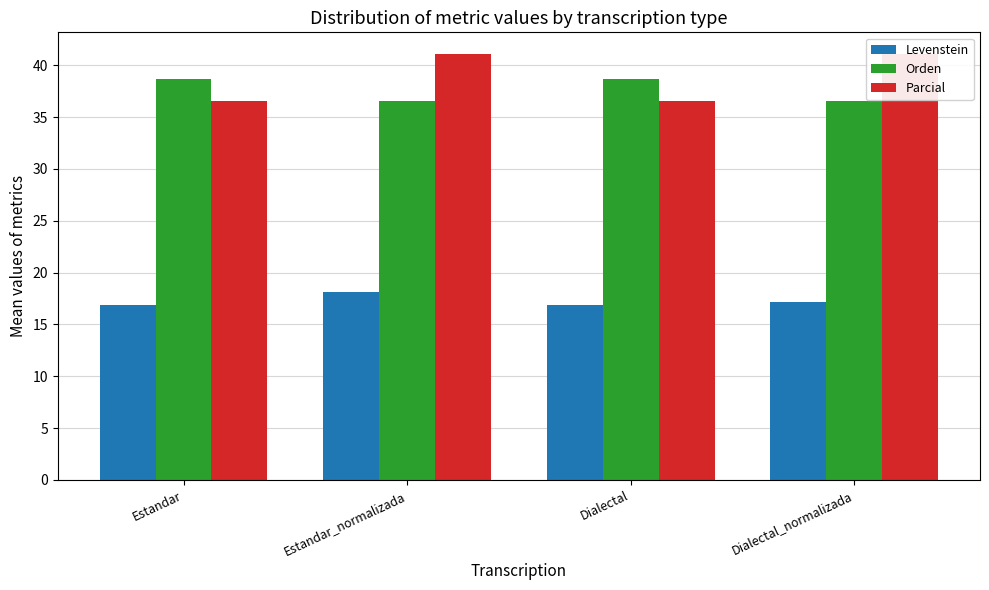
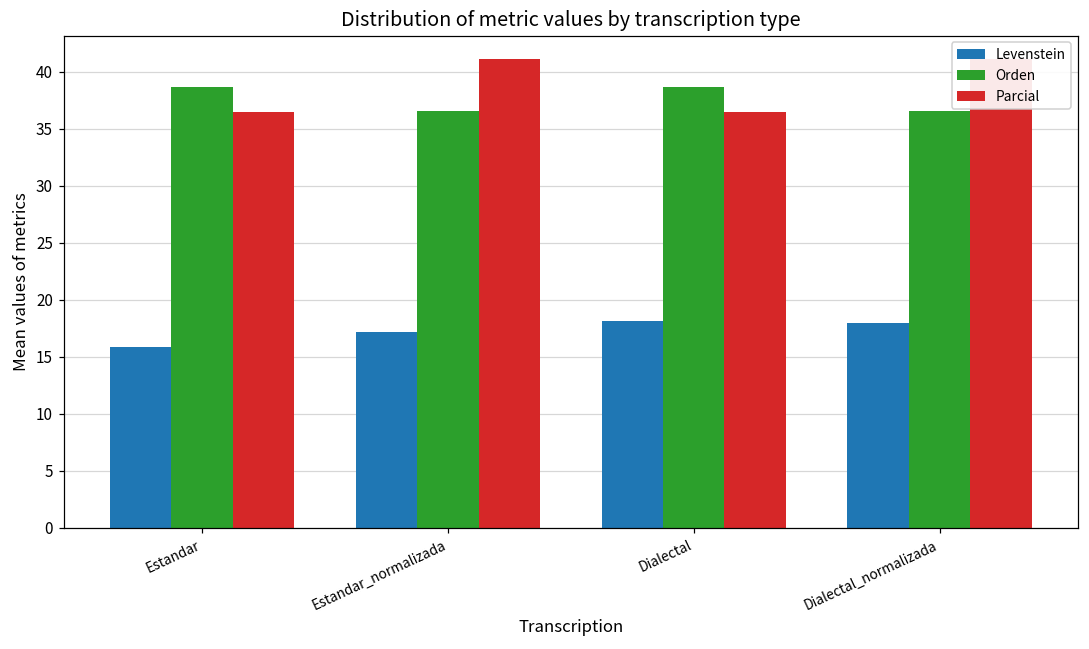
Levenstein, Estandar: 16.9 -> 15.8
Levenstein, Estandar_normalizada: 18.1 -> 17.2
Levenstein, Dialectal: 16.9 -> 18.1
Levenstein, Dialectal_normalizada: 17.2 -> 18.0
